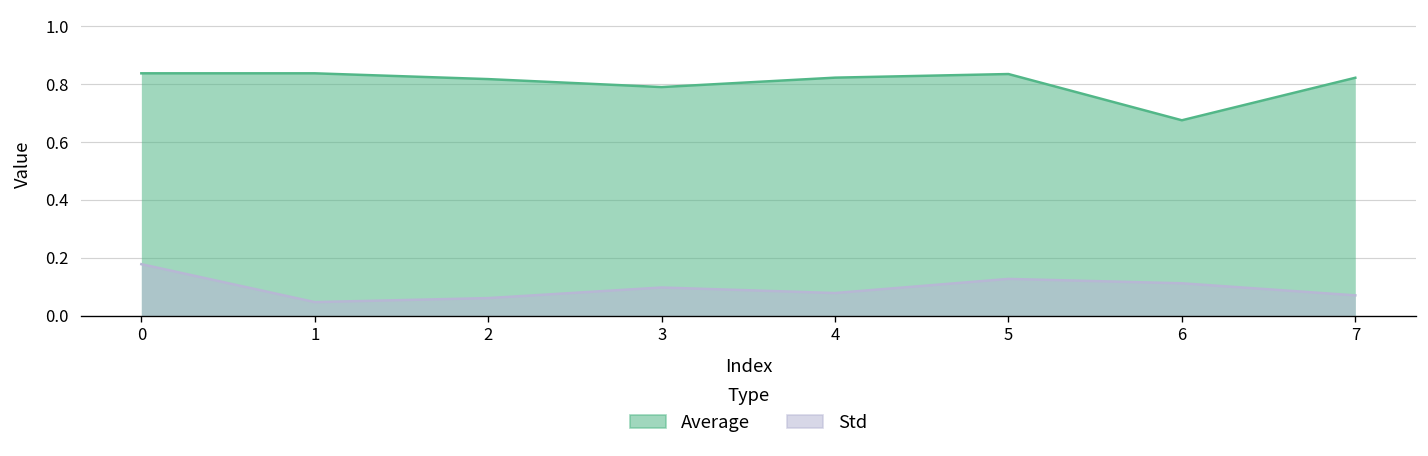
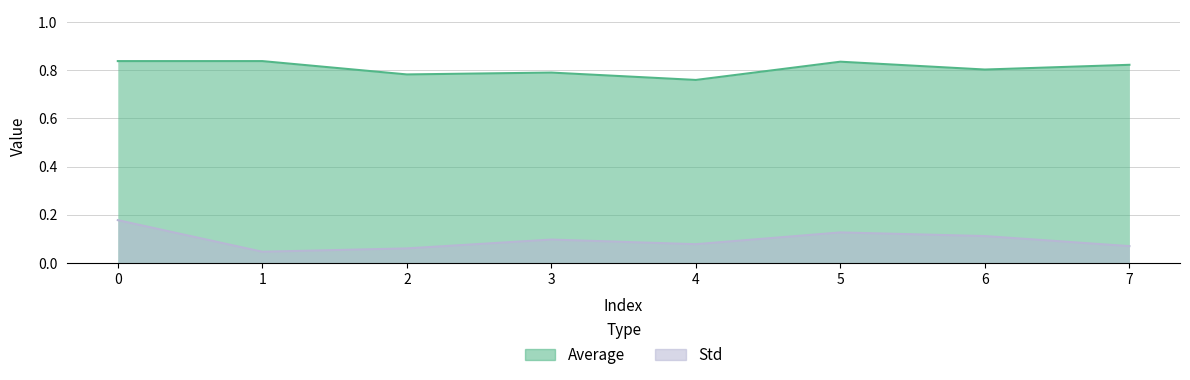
Average, 2: 0.82 -> 0.78
Average, 4: 0.82 -> 0.76
Average, 6: 0.68 -> 0.80
